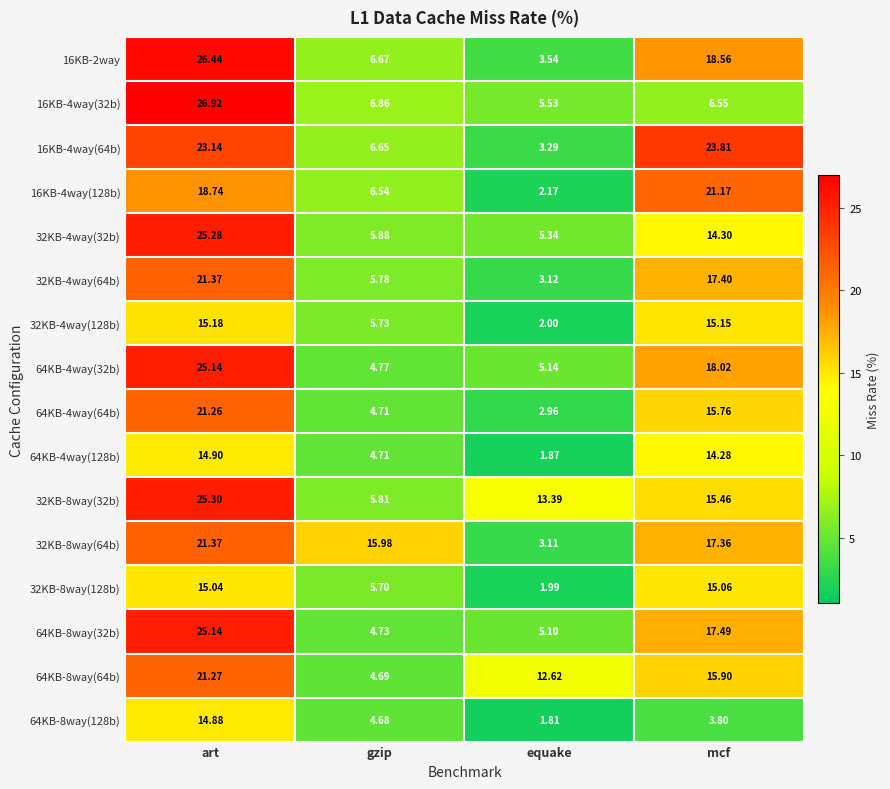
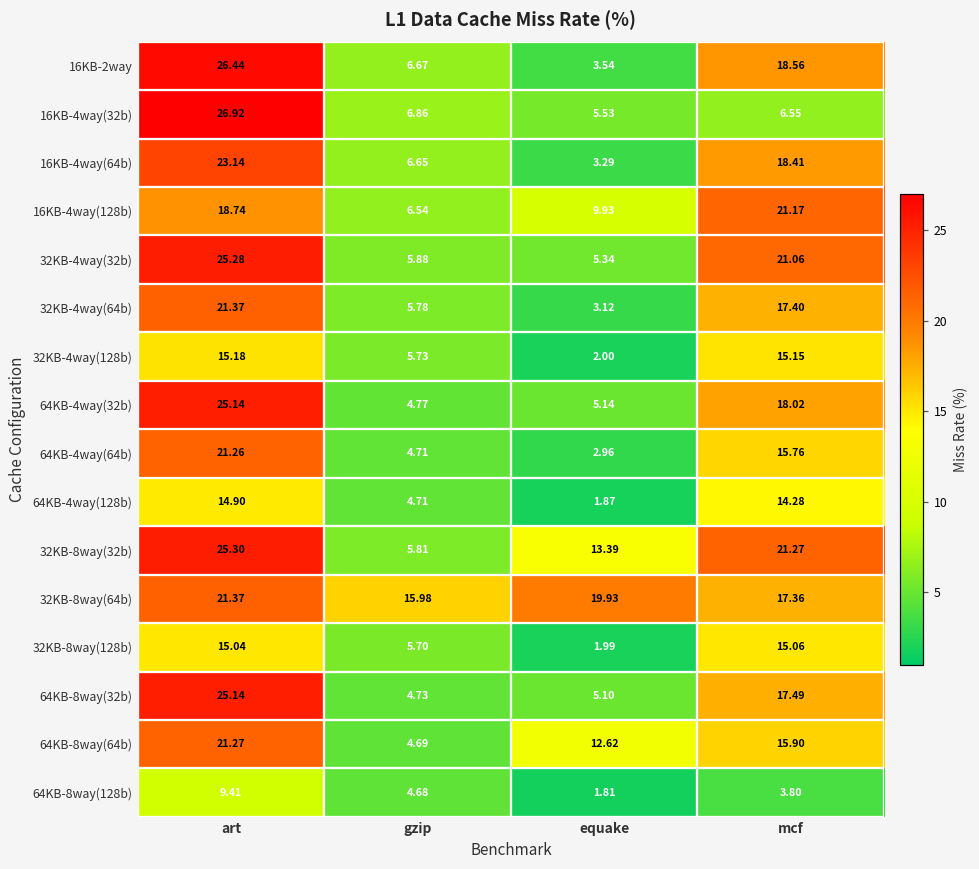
16KB-4way(64b), mcf: 23.81 -> 18.41
16KB-4way(128b), equake: 2.17 -> 9.93
32KB-4way(32b), mcf: 14.30 -> 21.06
32KB-8way(32b), mcf: 15.46 -> 21.27
32KB-8way(64b), equake: 3.11 -> 19.93
64KB-8way(128b), art: 14.88 -> 9.41
